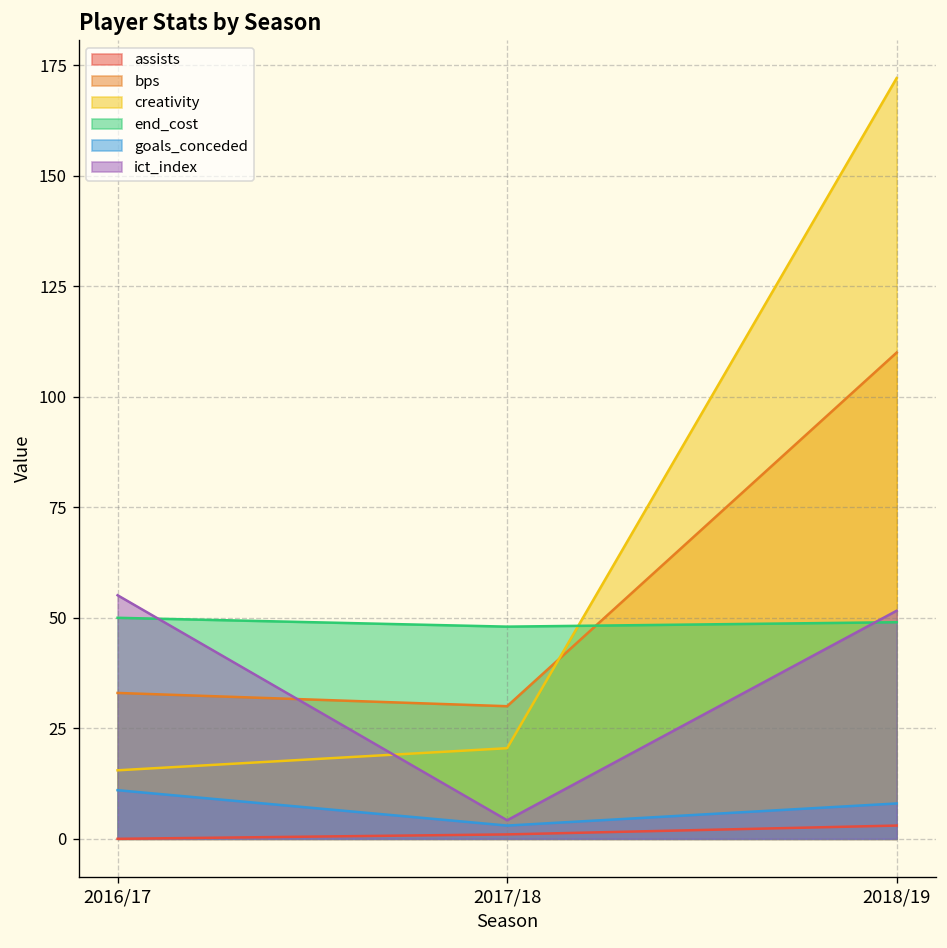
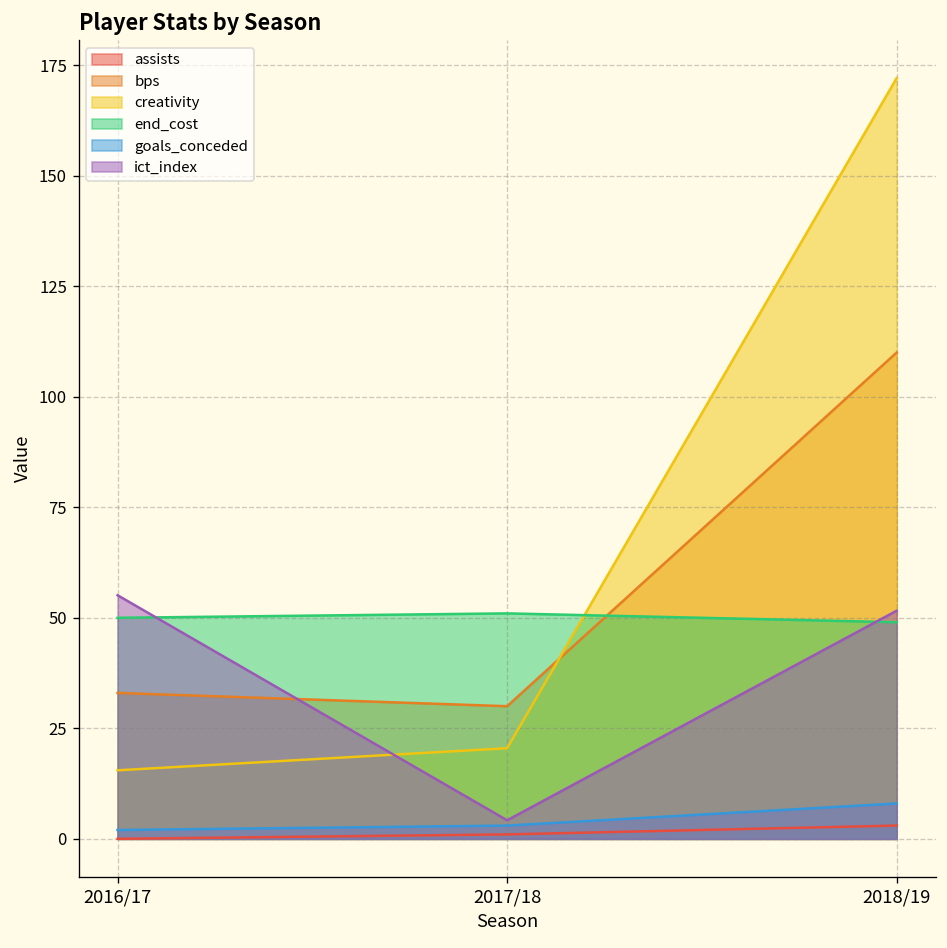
goals_conceded, 2016/17: 11 -> 2
end_cost, 2017/18: 48 -> 51
